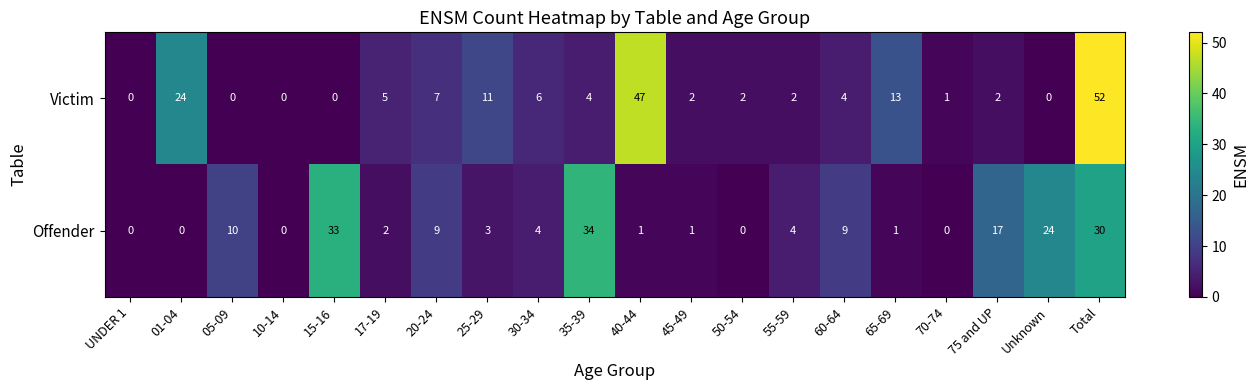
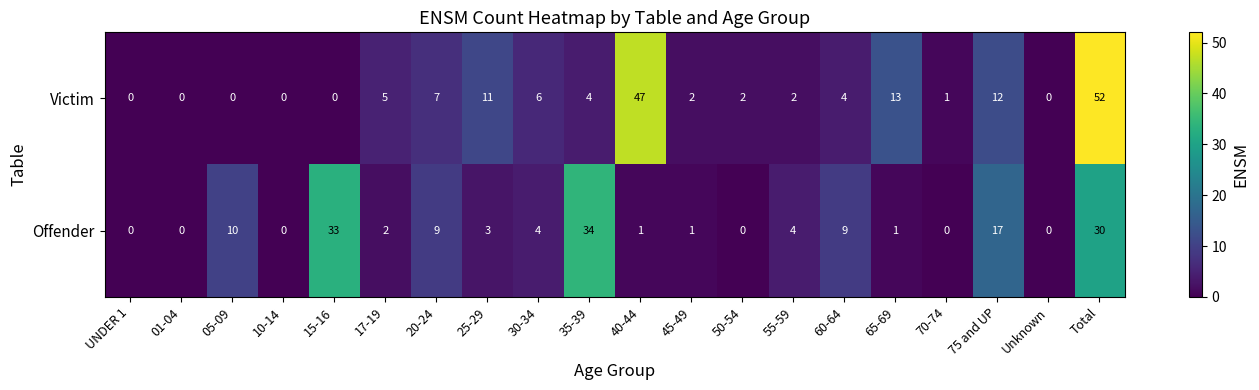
Victim, 01-04: 24 -> 0
Victim, 75 and UP: 2 -> 12
Offender, Unknown: 24 -> 0
